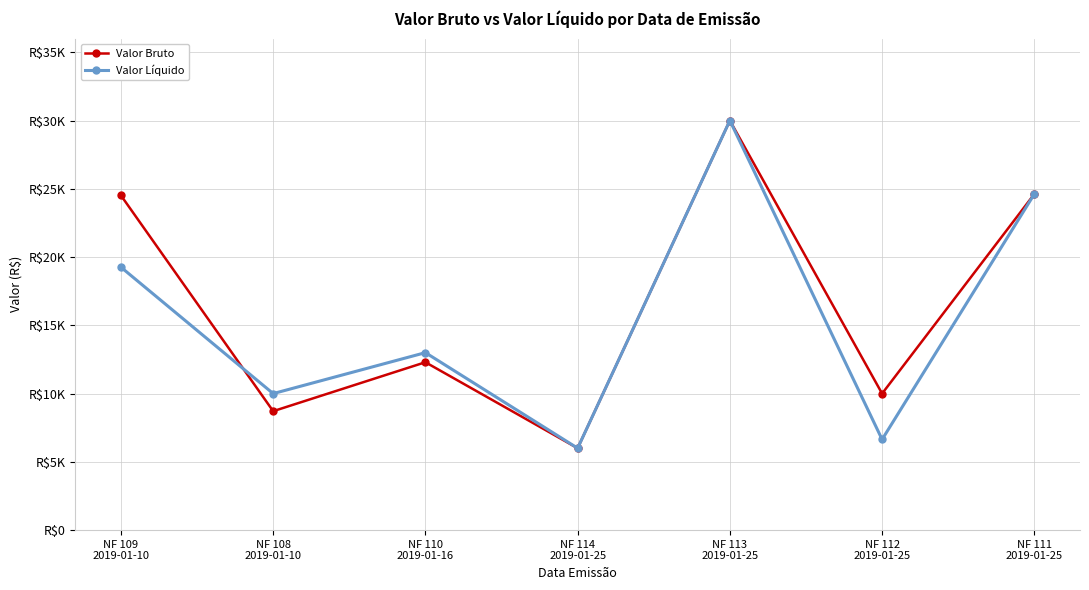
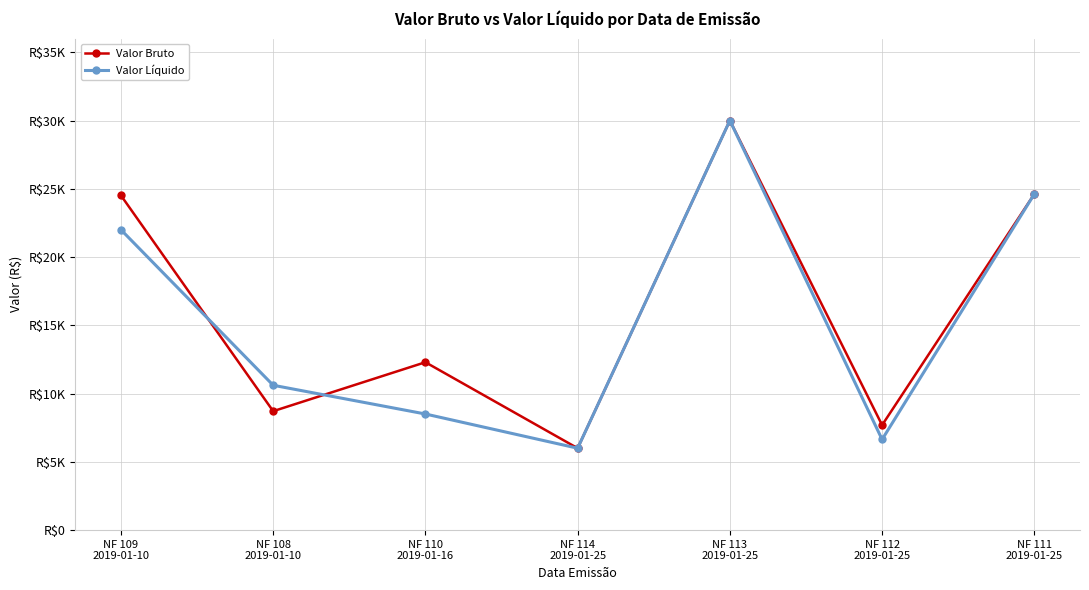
Valor Líquido, NF 109 2019-01-10: R$19300 -> R$22000
Valor Líquido, NF 108 2019-01-10: R$10000 -> R$10600
Valor Líquido, NF 110 2019-01-16: R$13000 -> R$8500
Valor Bruto, NF 112 2019-01-25: R$10000 -> R$7700
